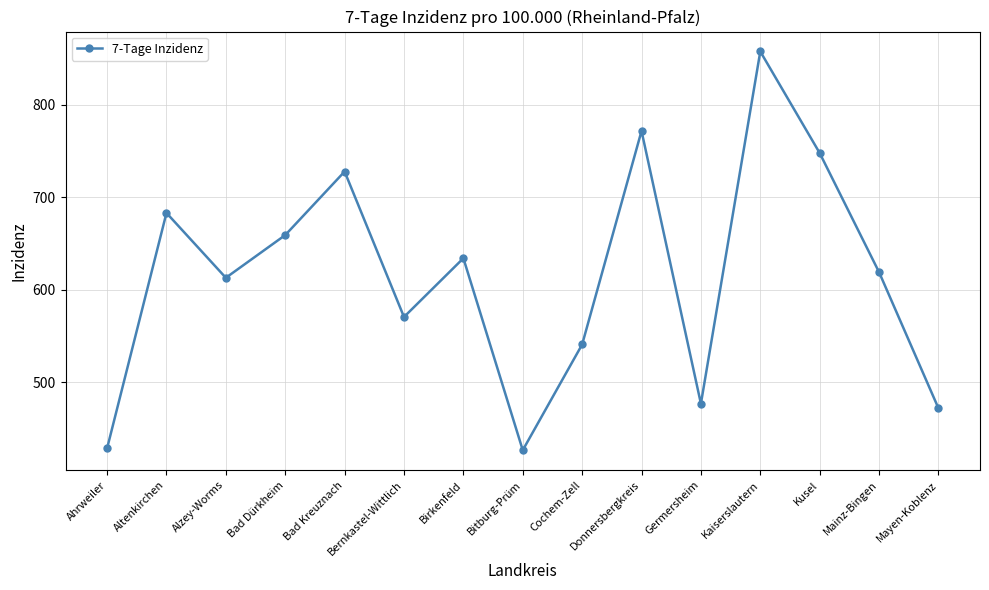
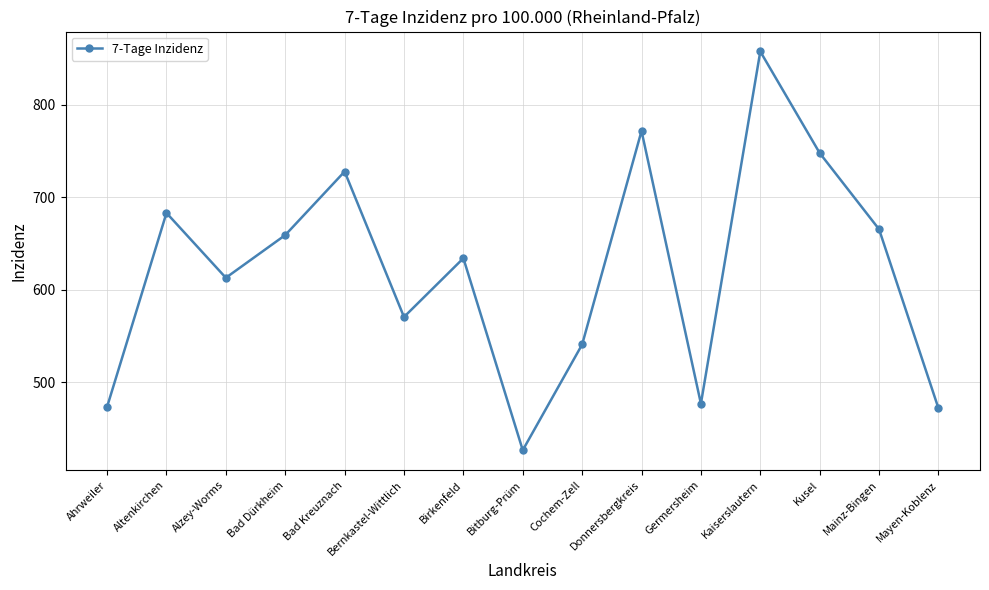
Ahrweiler: 430 -> 470
Mainz-Bingen: 620 -> 670
